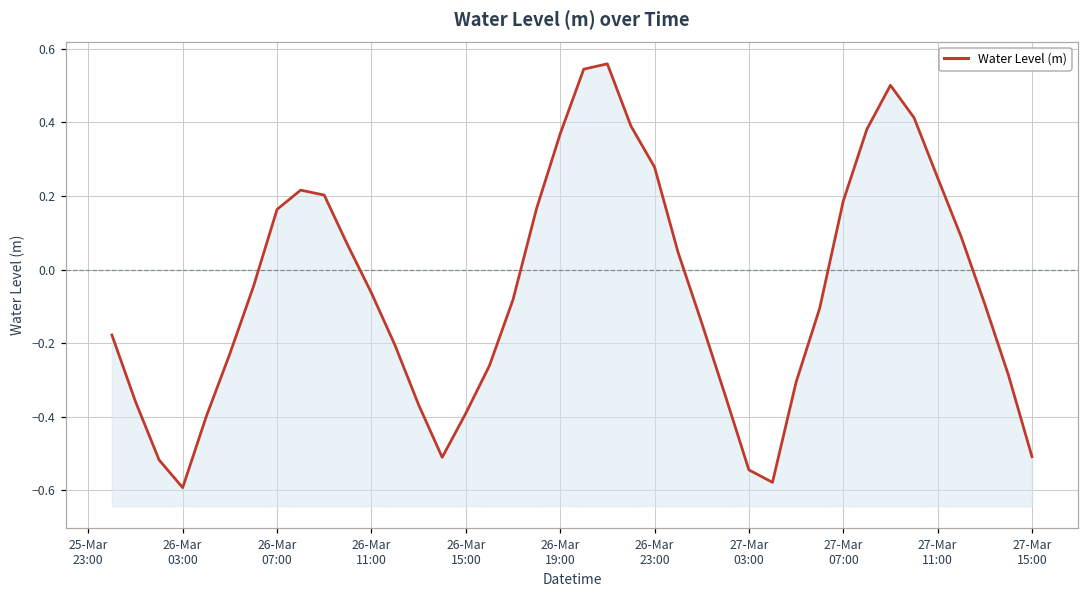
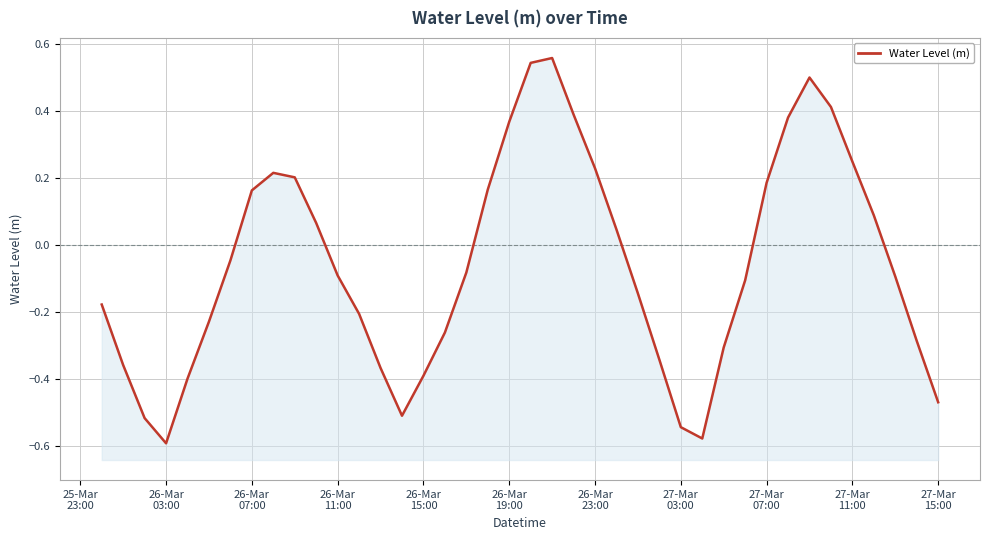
26-Mar 11:00: -0.06 -> -0.09
26-Mar 23:00: 0.28 -> 0.23
27-Mar 15:00: -0.51 -> -0.47
